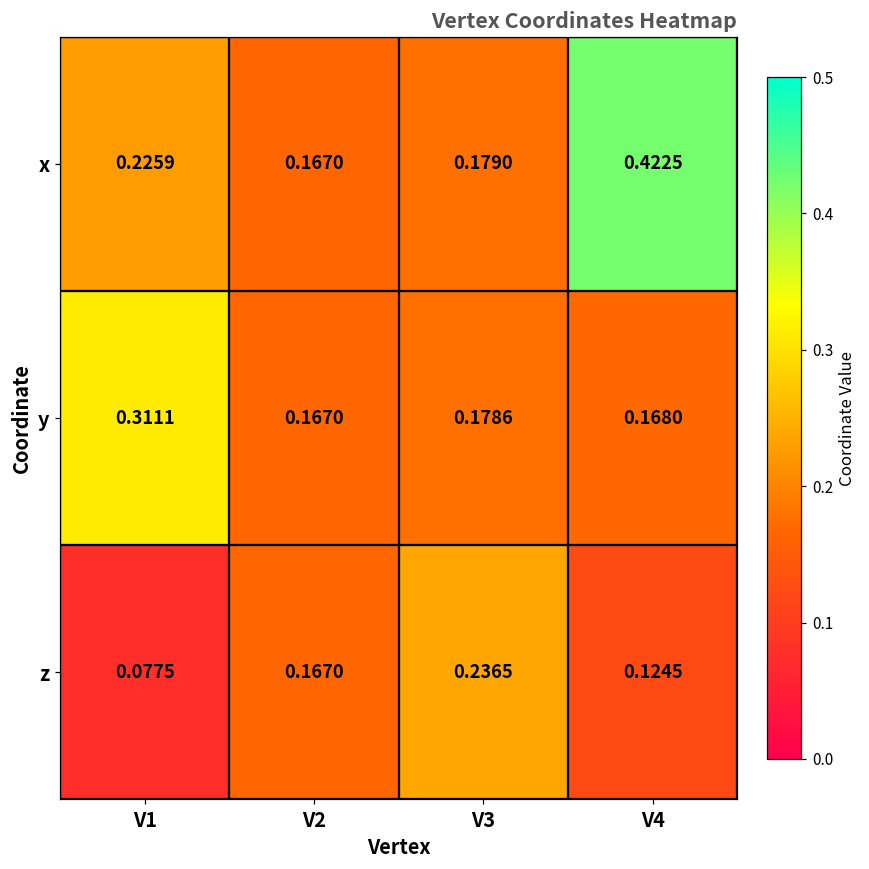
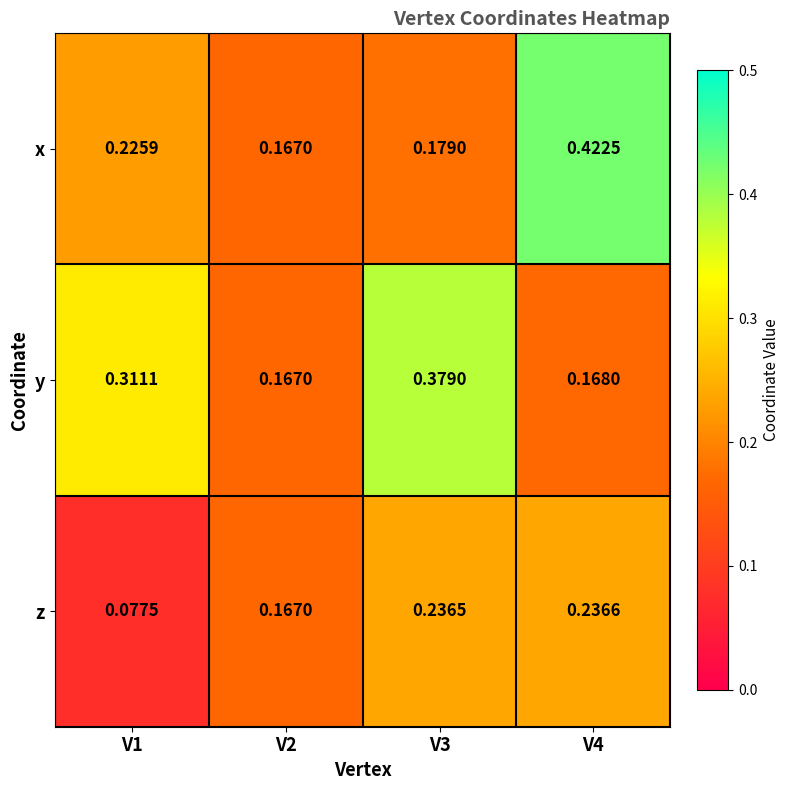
y, V3: 0.1786 -> 0.3790
z, V4: 0.1245 -> 0.2366
